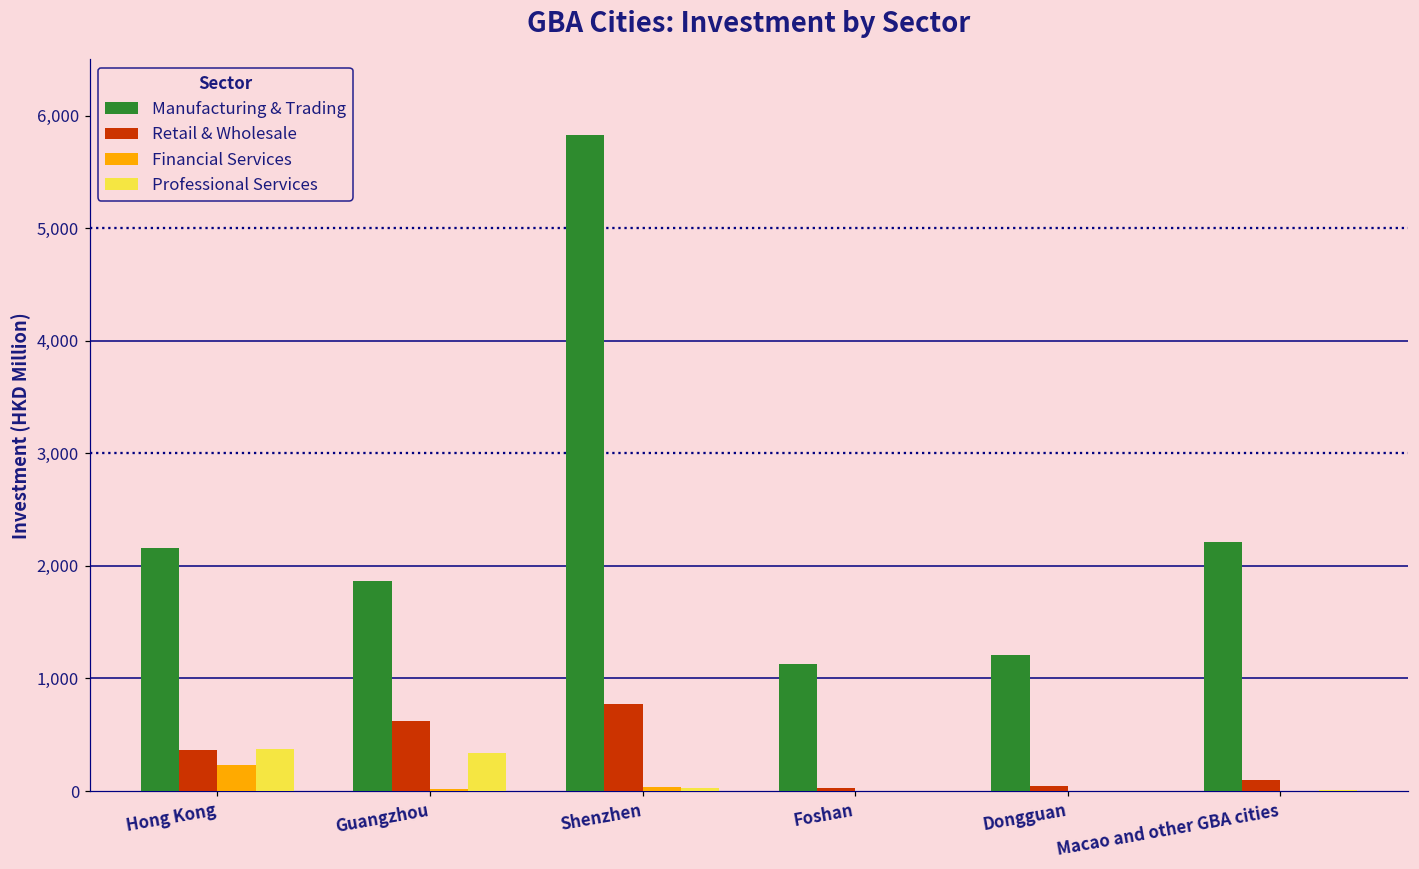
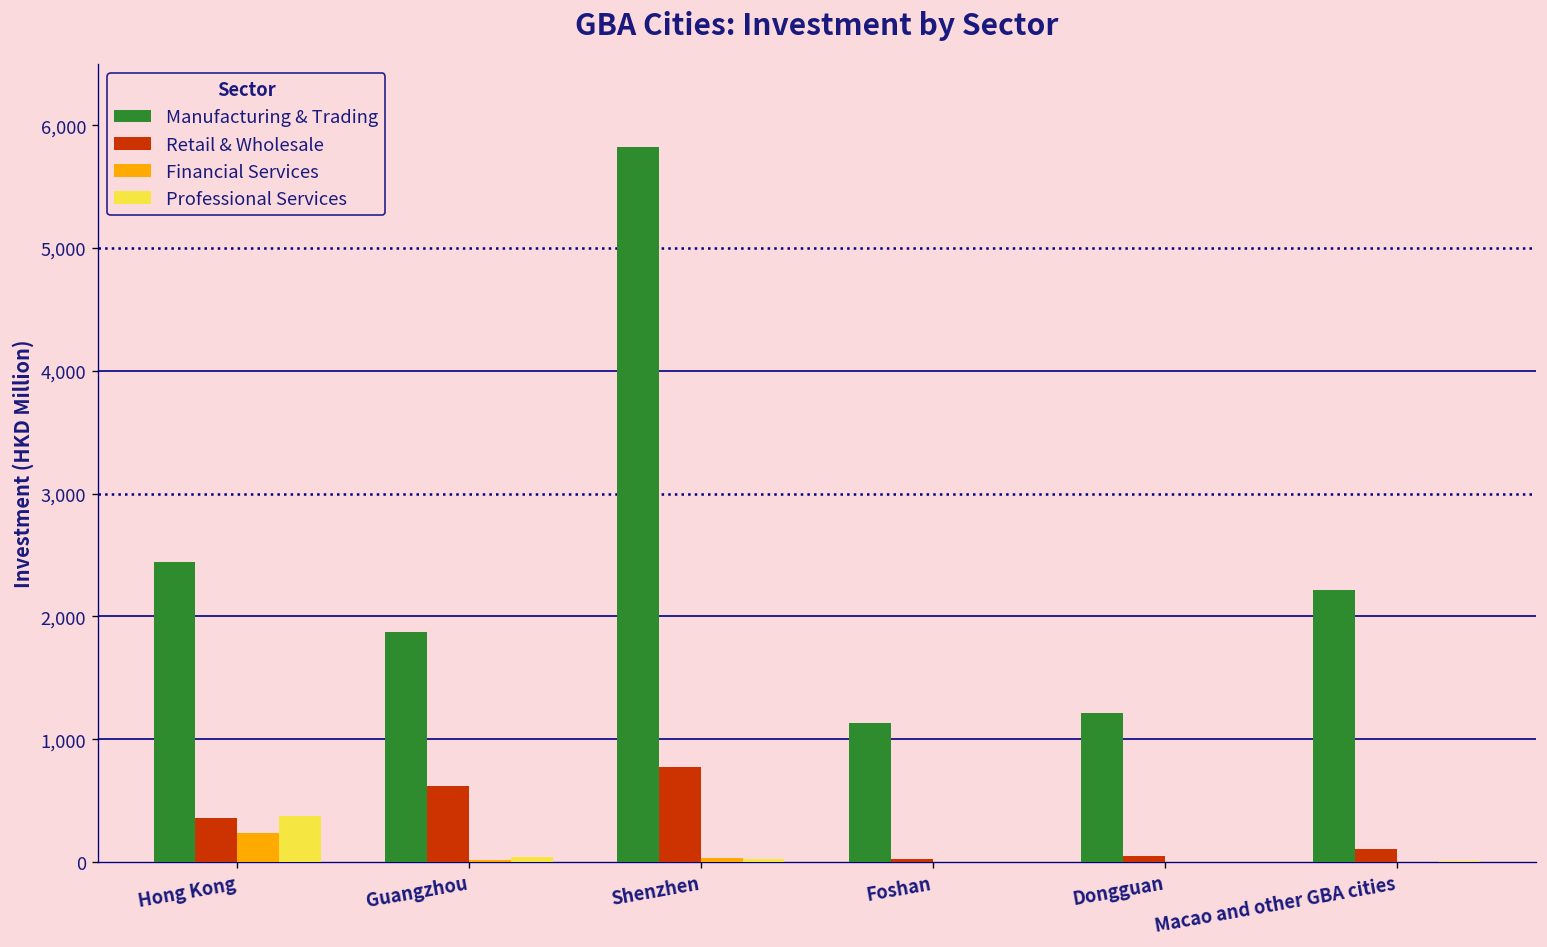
Manufacturing & Trading, Hong Kong: 2,160 -> 2,450
Professional Services, Guangzhou: 340 -> 40
